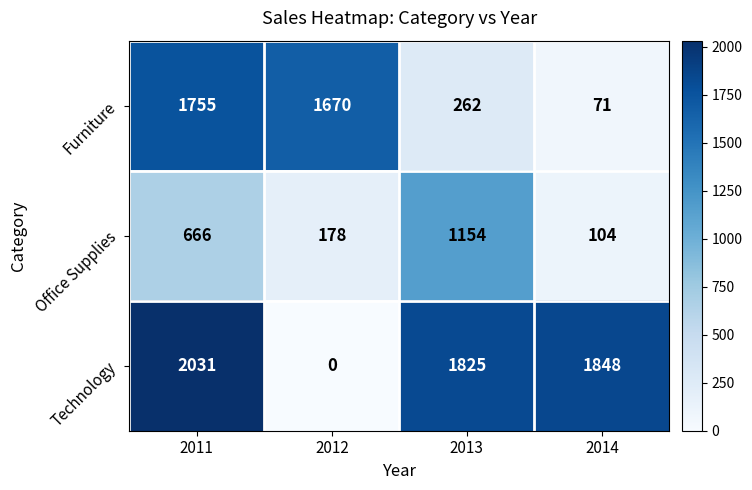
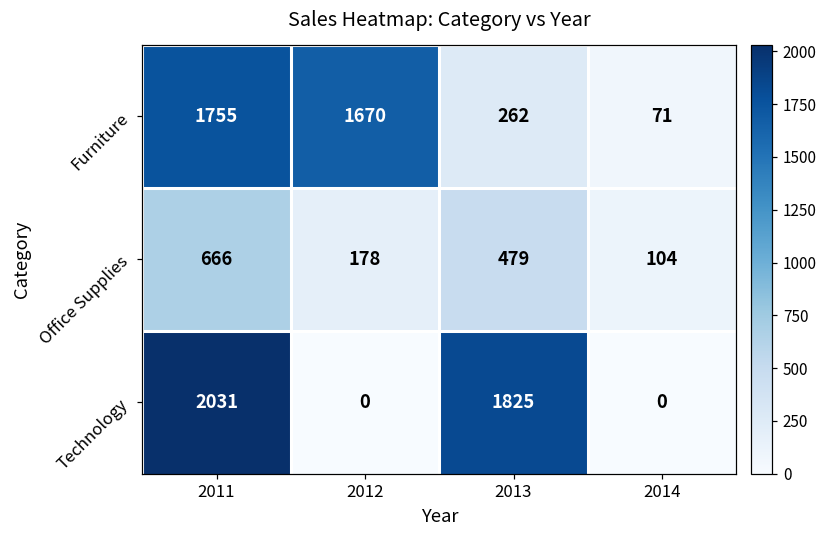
Office Supplies, 2013: 1154 -> 479
Technology, 2014: 1848 -> 0
